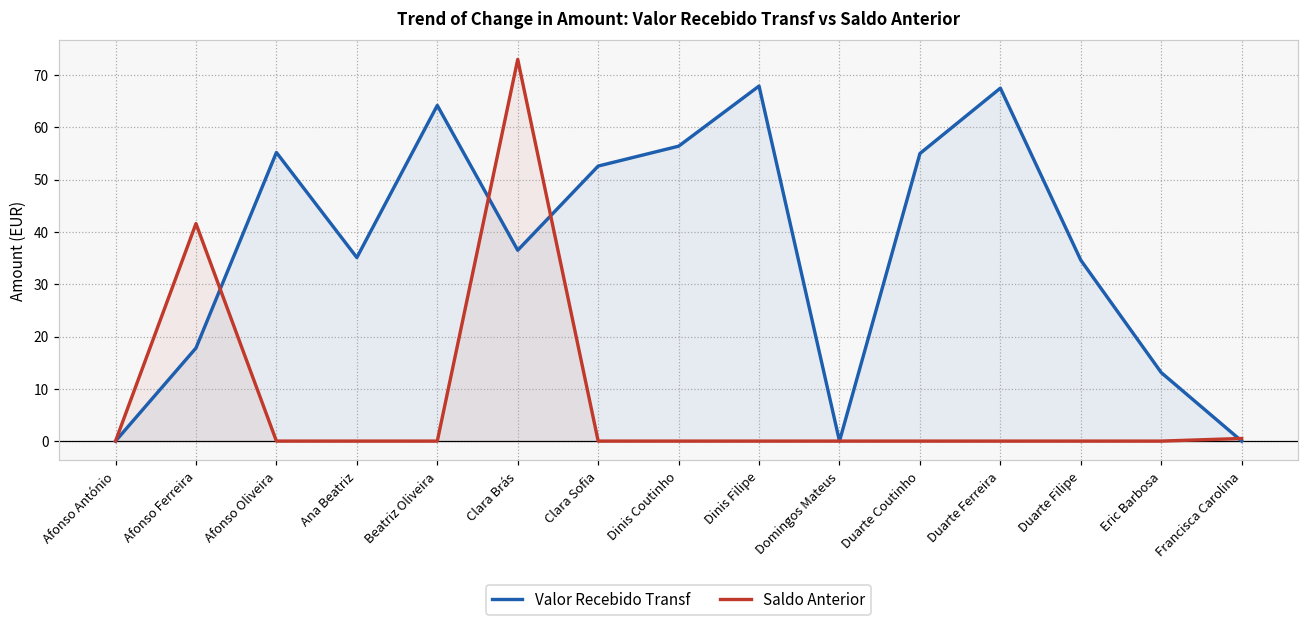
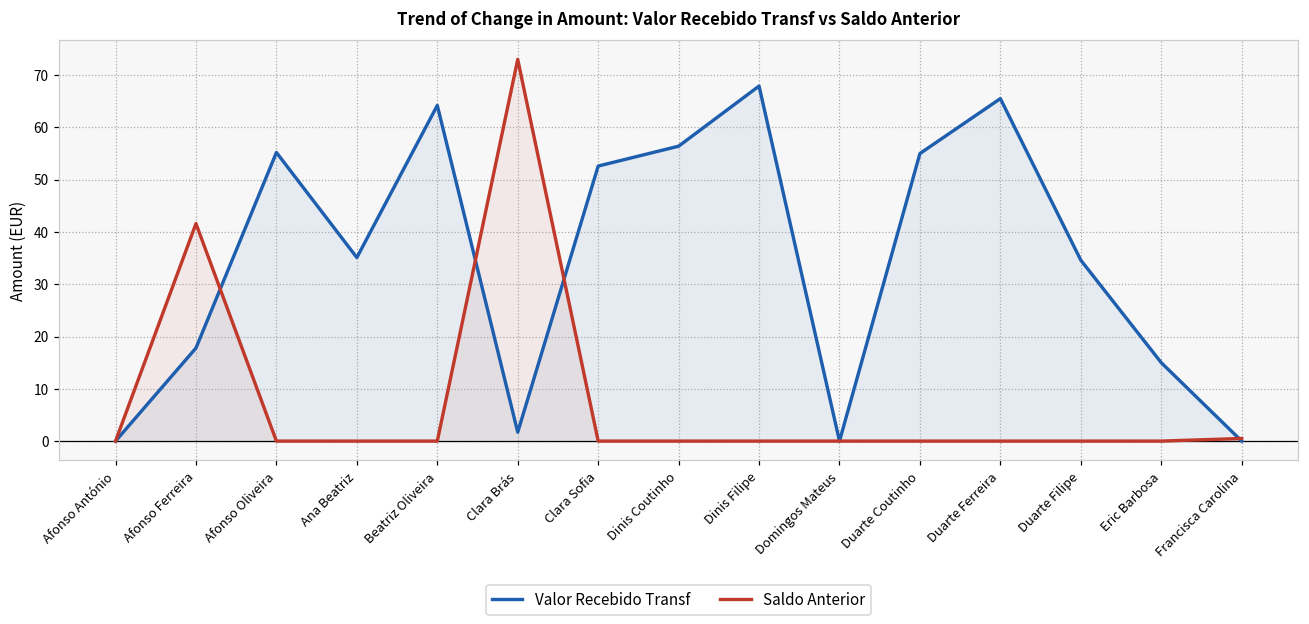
Valor Recebido Transf, Clara Brás: 37 -> 2
Valor Recebido Transf, Duarte Ferreira: 68 -> 66
Valor Recebido Transf, Eric Barbosa: 13 -> 15
